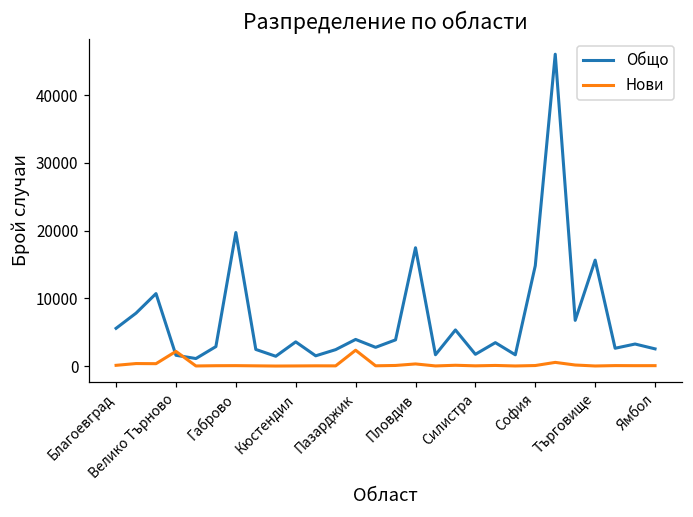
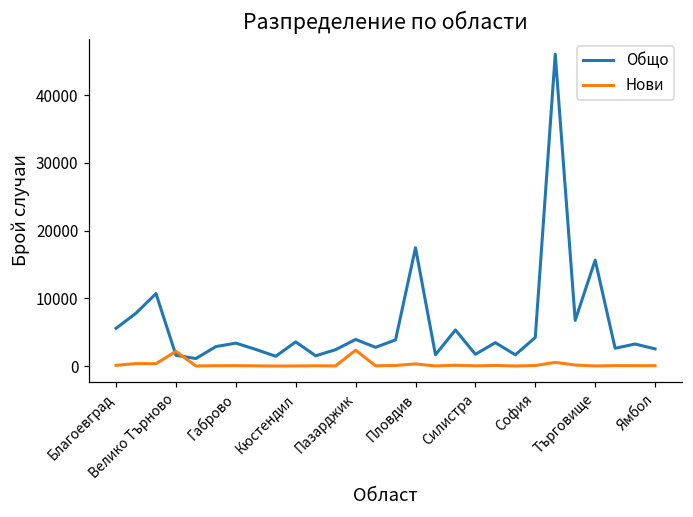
Общо, Габрово: 20000 -> 3000
Общо, София: 15000 -> 4000
